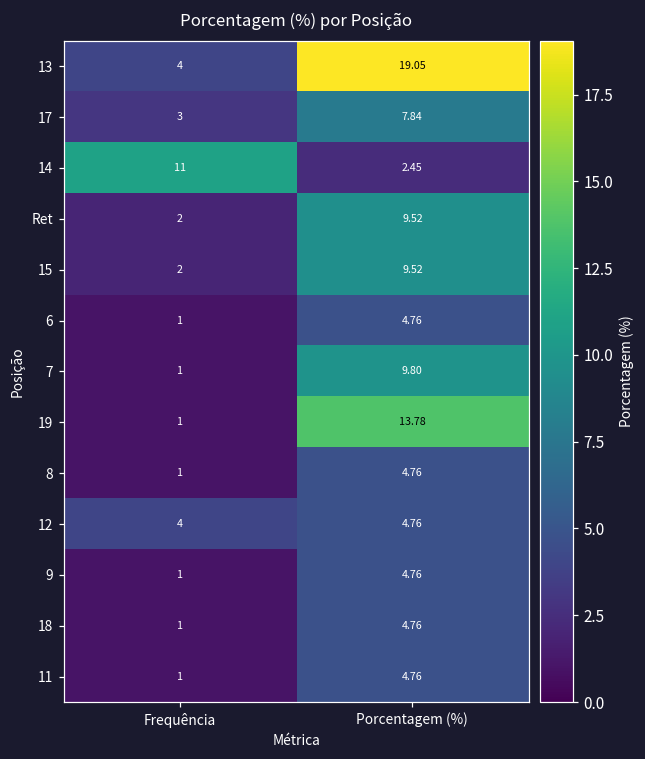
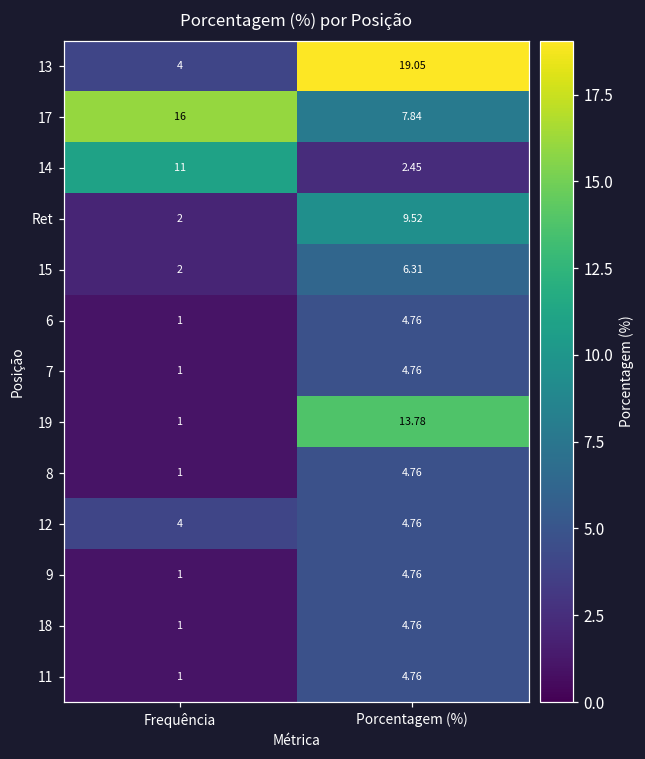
17, Frequência: 3 -> 16
15, Porcentagem (%): 9.52 -> 6.31
7, Porcentagem (%): 9.80 -> 4.76
